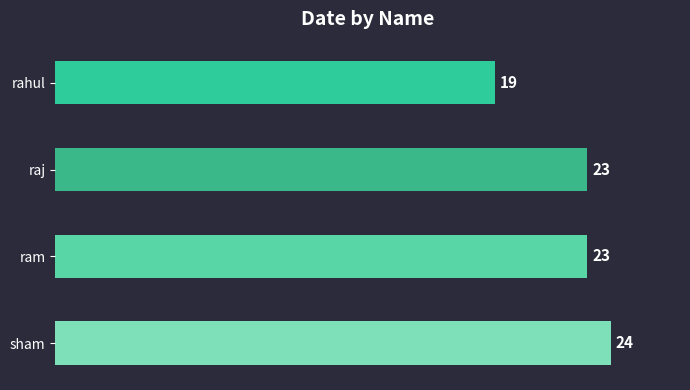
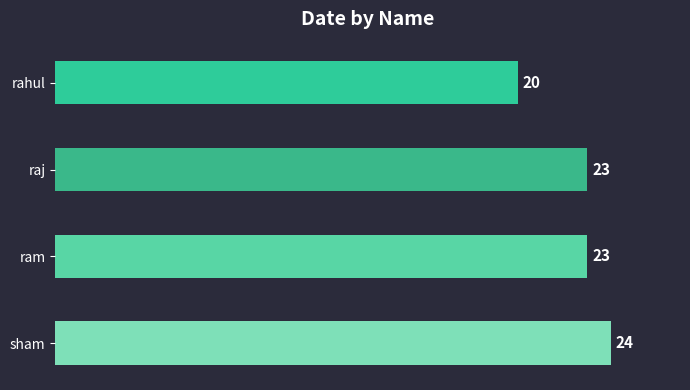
rahul: 19 -> 20
